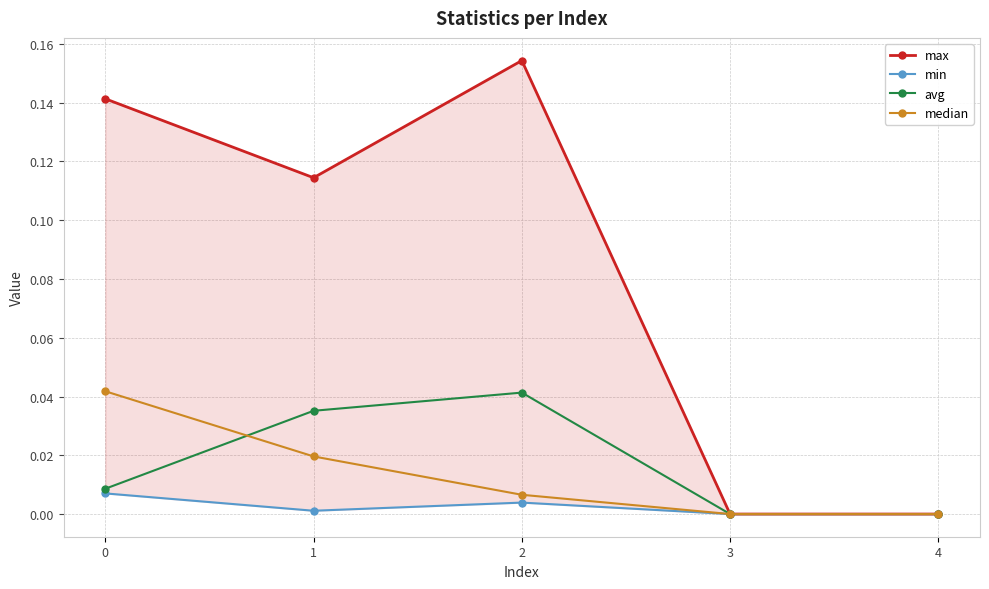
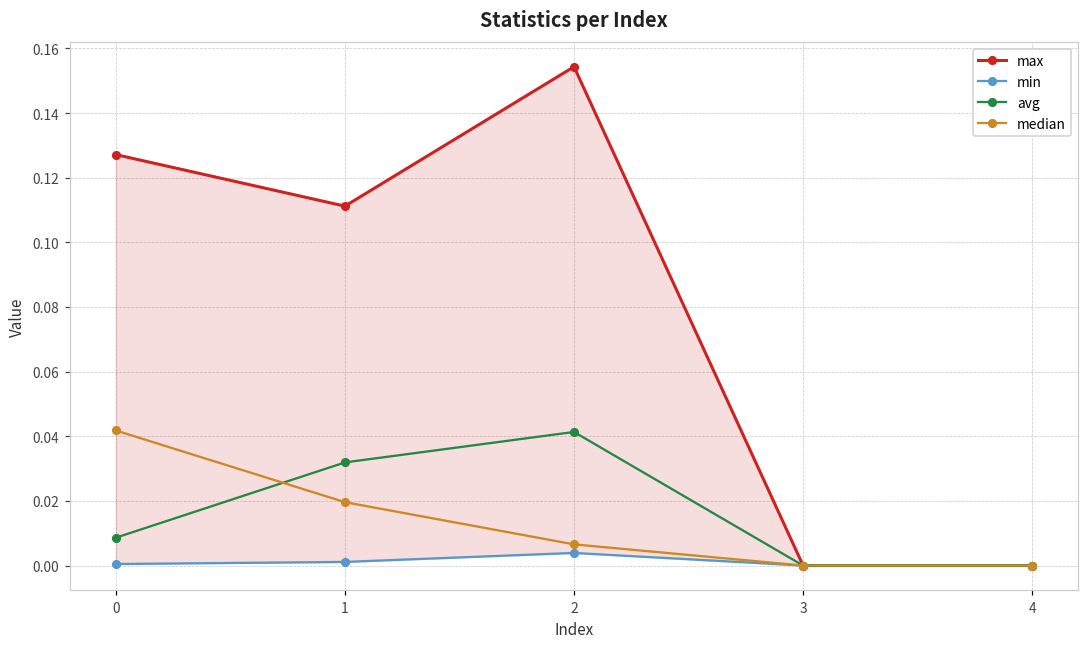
max, 0: 0.141 -> 0.127
min, 0: 0.007 -> 0.000
max, 1: 0.114 -> 0.111
avg, 1: 0.035 -> 0.032
